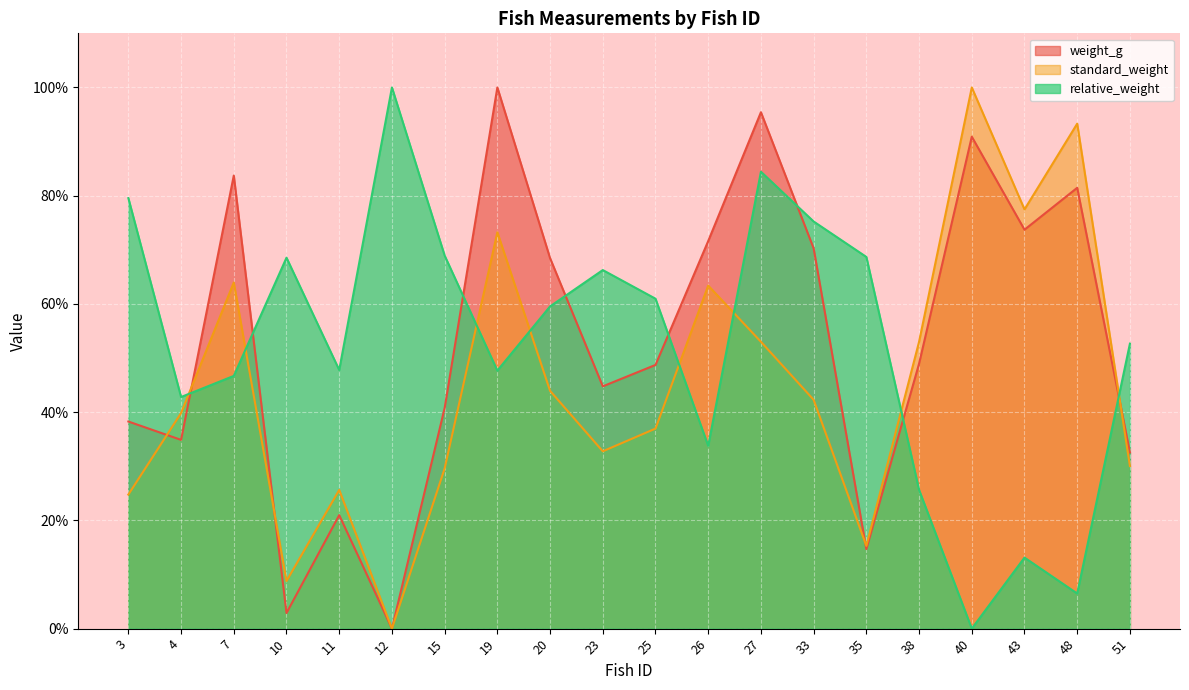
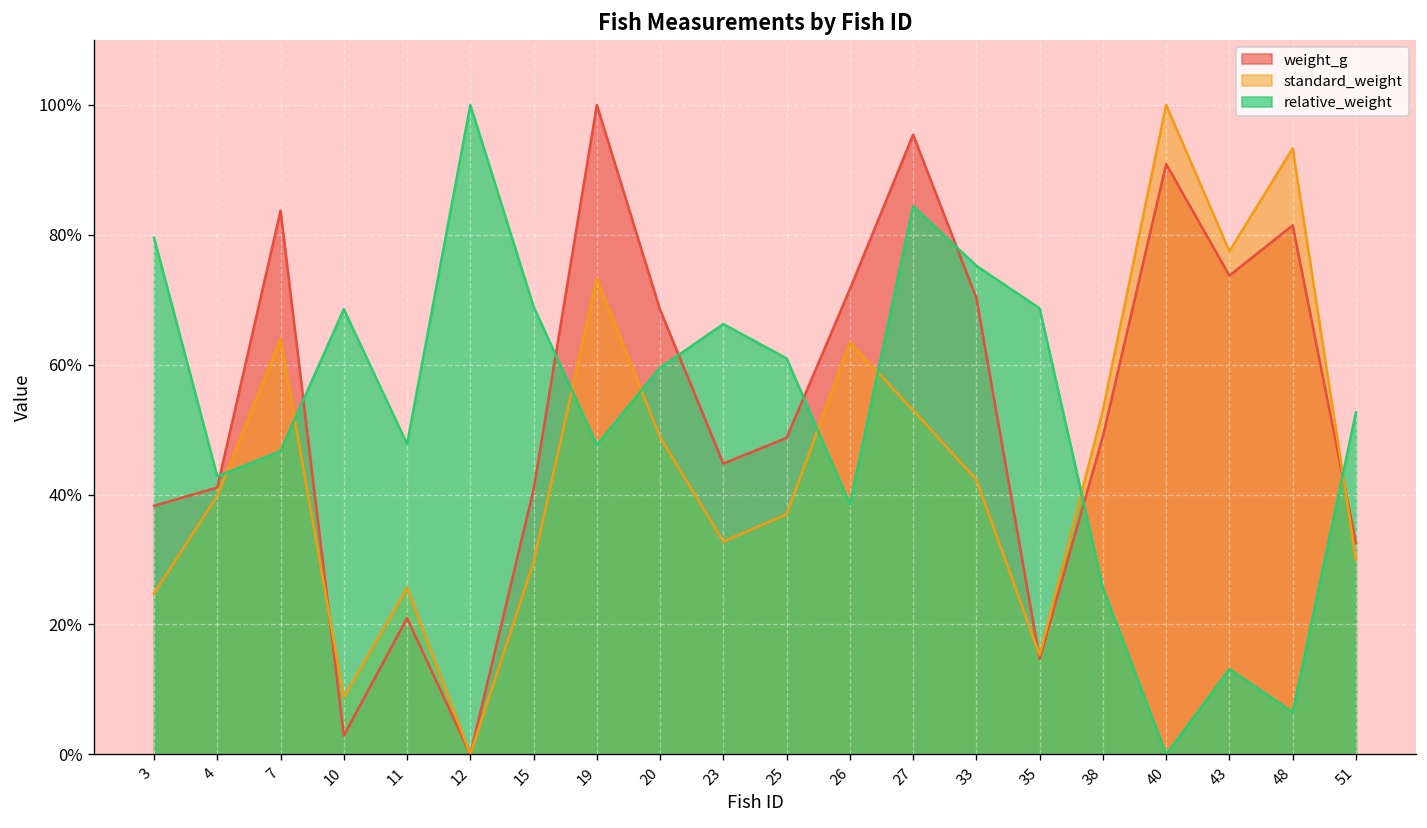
weight_g, 4: 35% -> 41%
standard_weight, 20: 44% -> 49%
relative_weight, 26: 34% -> 39%
